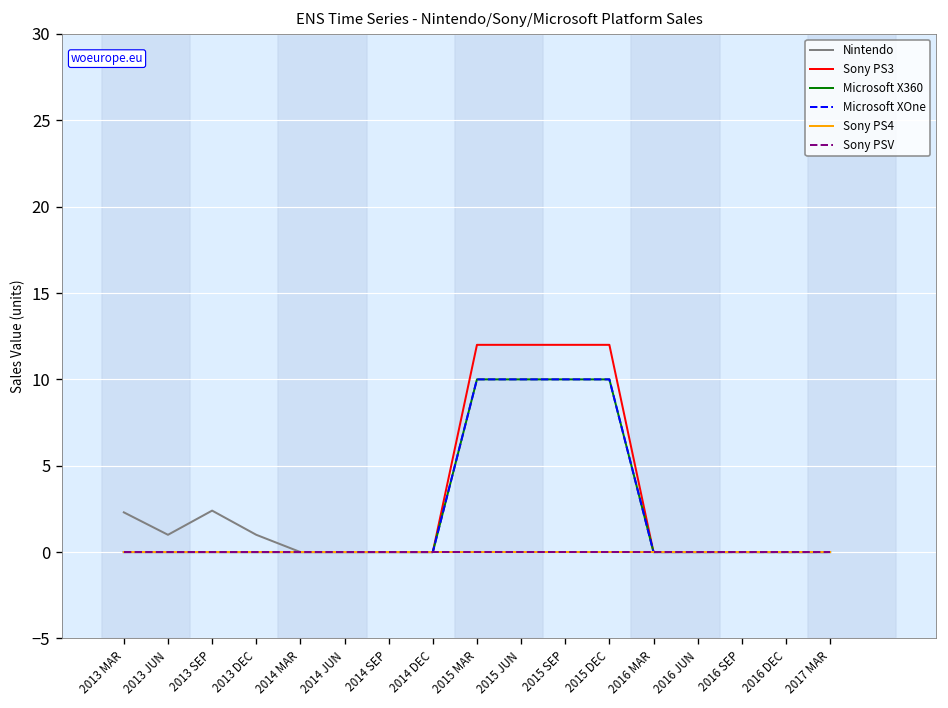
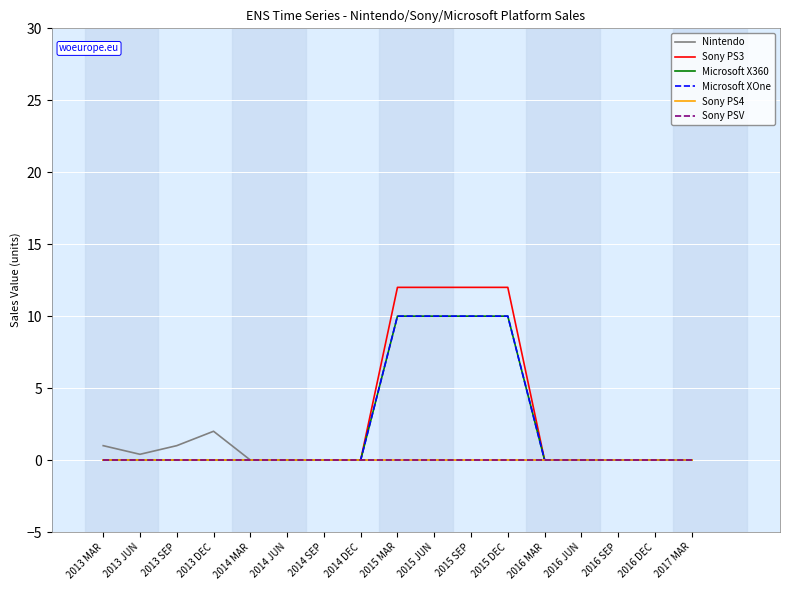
Nintendo, 2013 MAR: 2.3 -> 1.0
Nintendo, 2013 JUN: 1.0 -> 0.4
Nintendo, 2013 SEP: 2.4 -> 1.0
Nintendo, 2013 DEC: 1 -> 2
